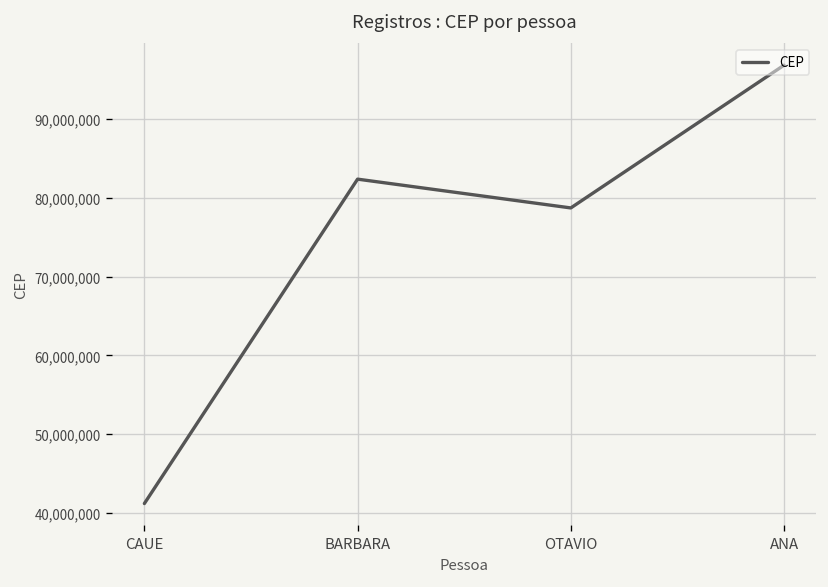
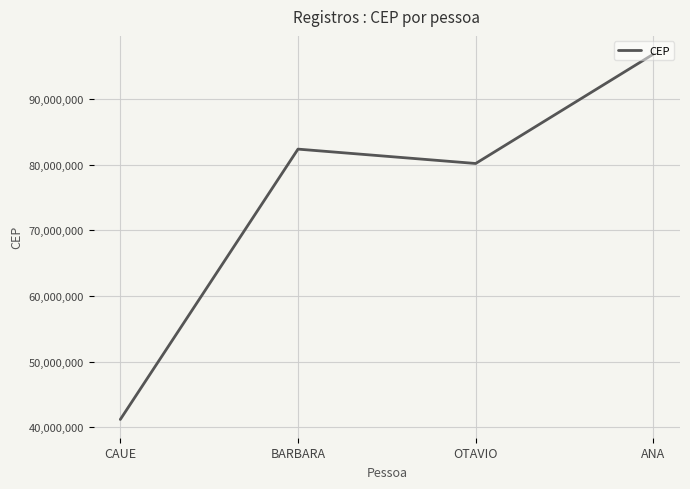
OTAVIO: 79,000,000 -> 80,000,000
